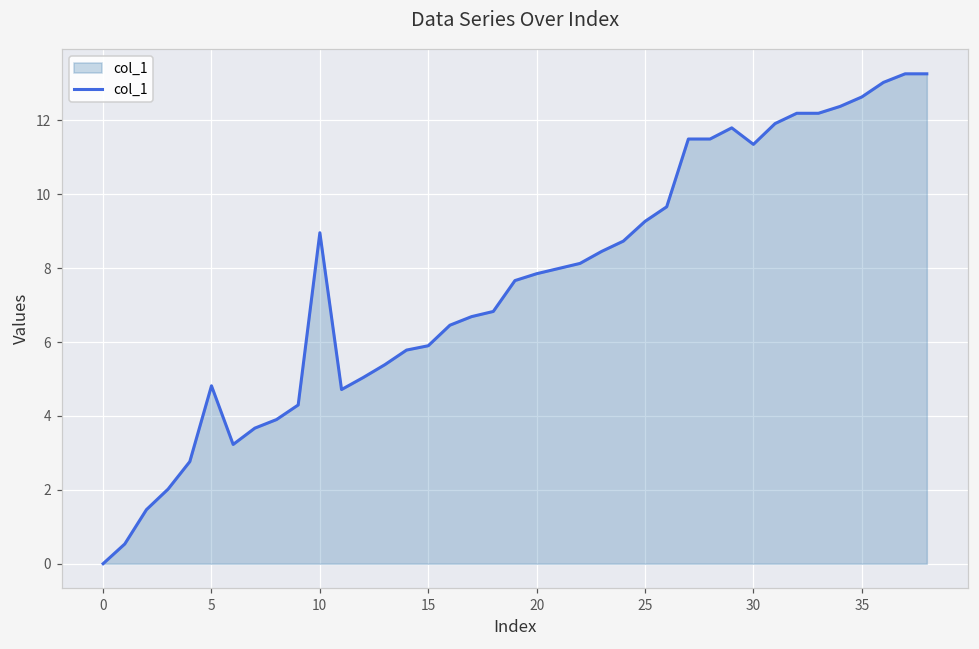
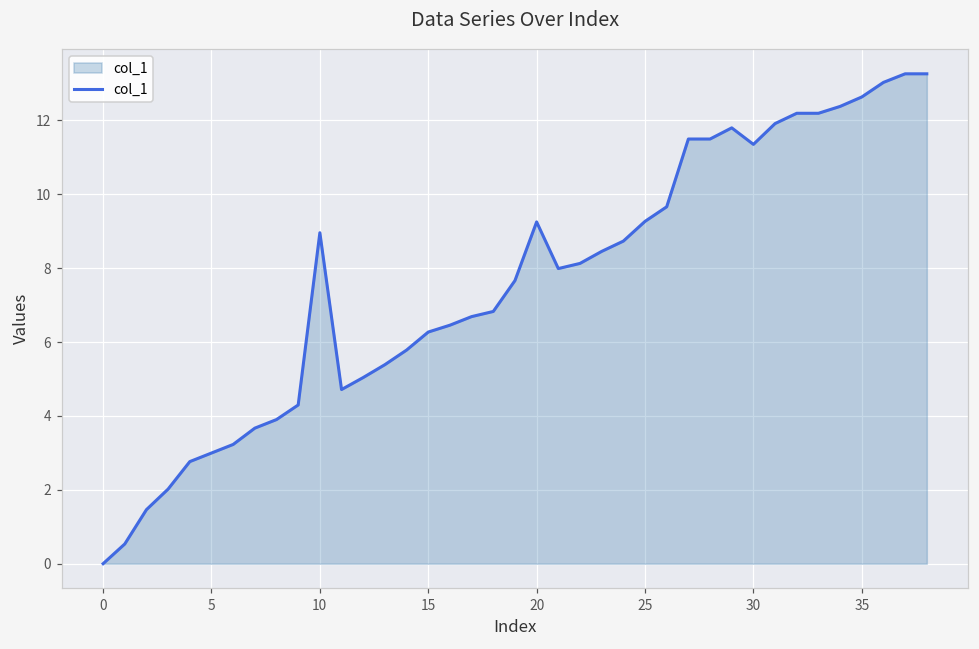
5: 4.8 -> 3.0
15: 5.9 -> 6.3
20: 7.8 -> 9.2
